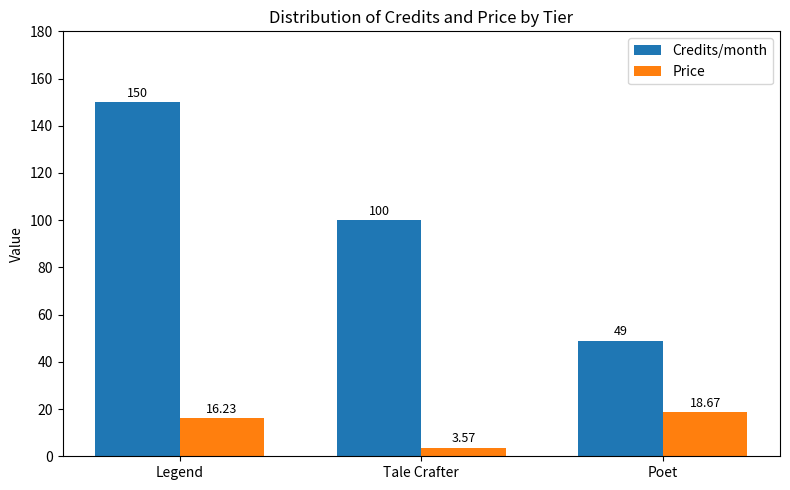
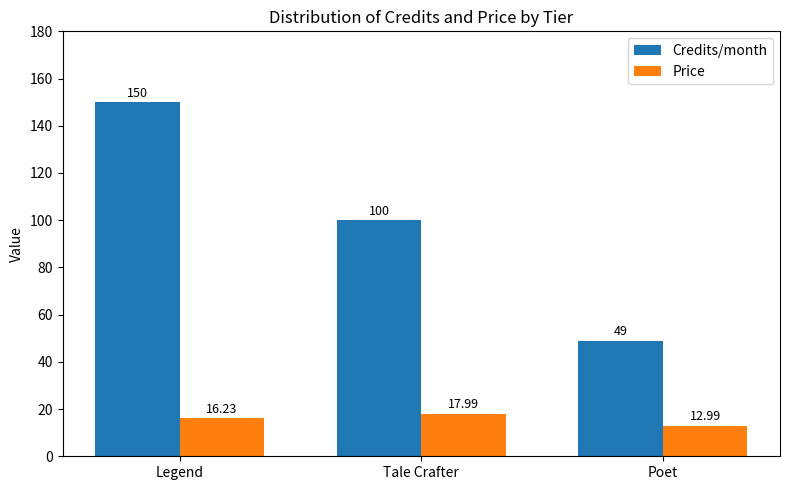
Price, Tale Crafter: 3.57 -> 17.99
Price, Poet: 18.67 -> 12.99
